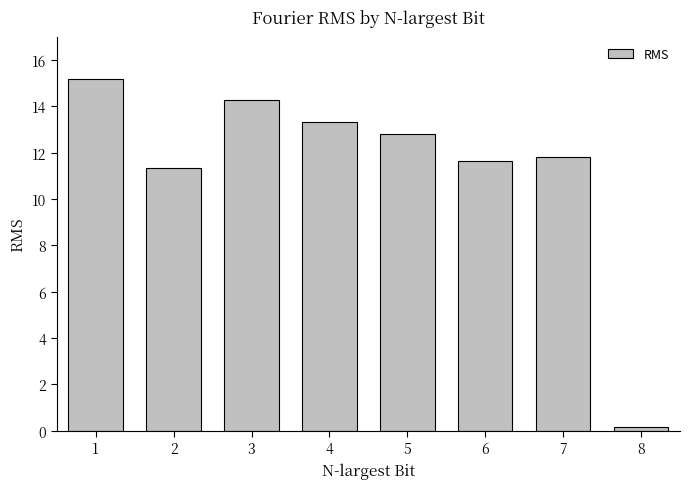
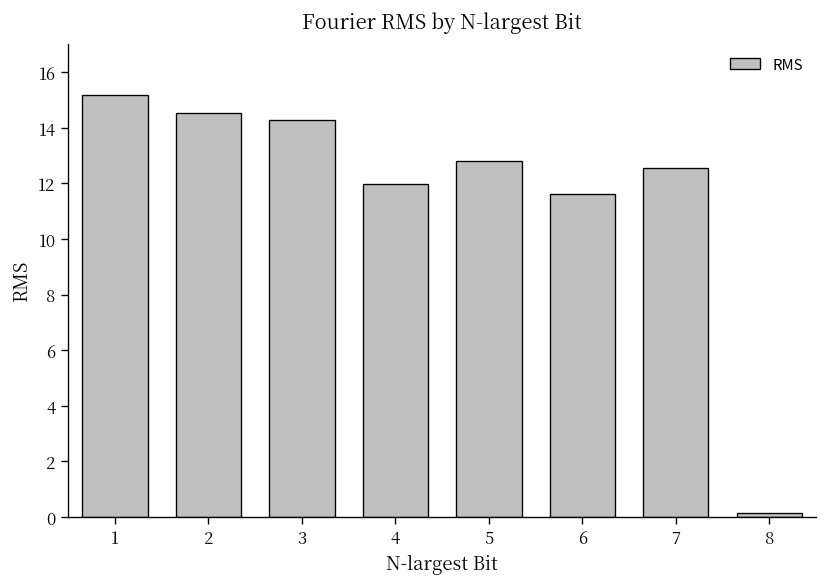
2: 11.4 -> 14.5
4: 13.3 -> 12.0
7: 11.8 -> 12.6
